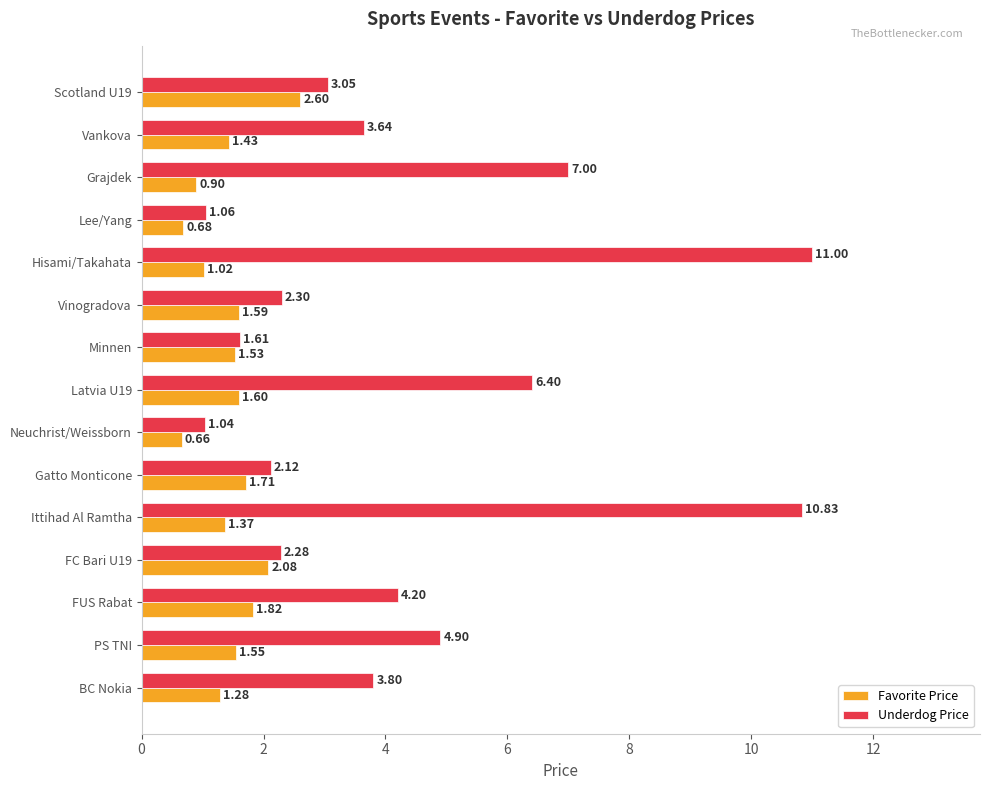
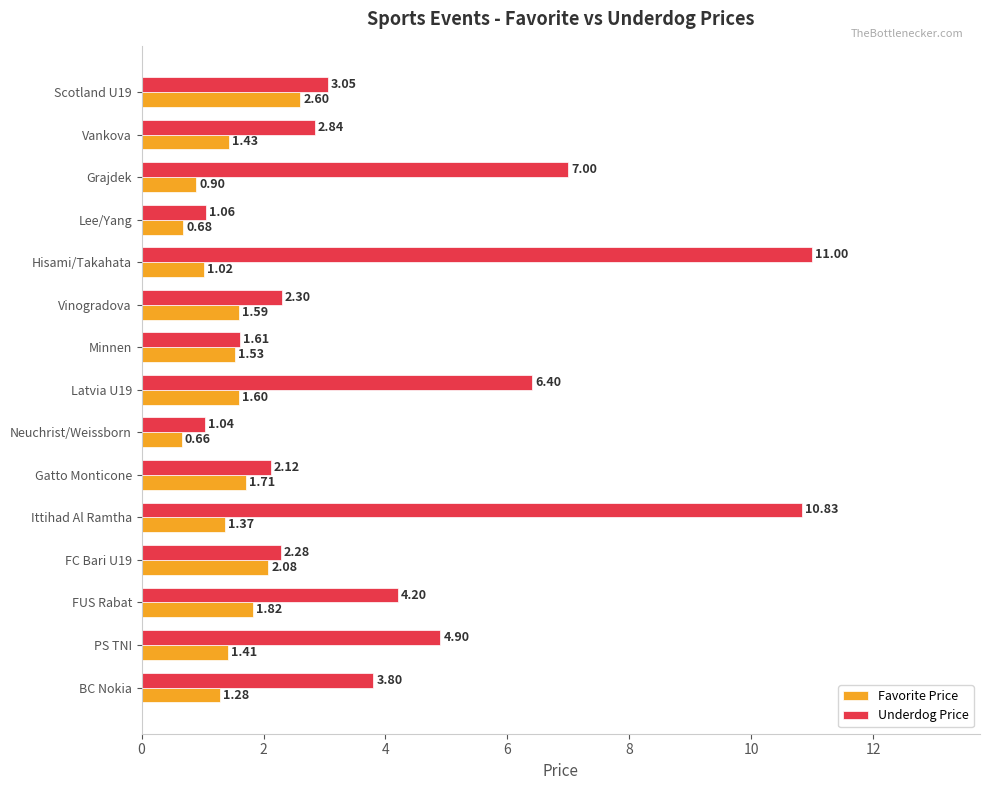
Underdog Price, Vankova: 3.64 -> 2.84
Favorite Price, PS TNI: 1.55 -> 1.41
